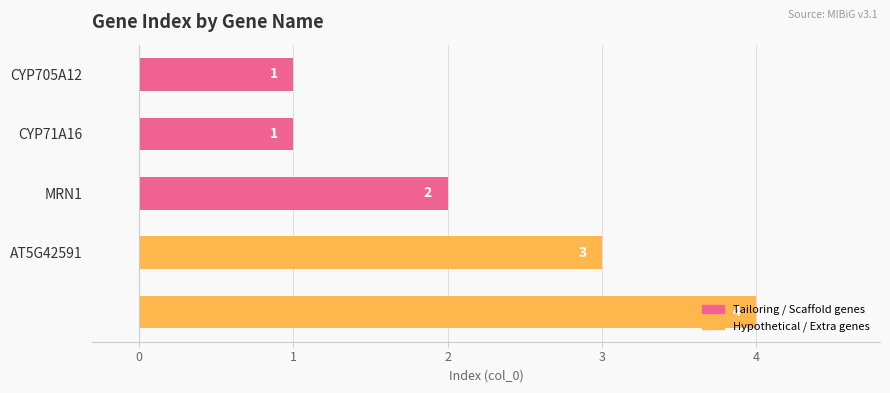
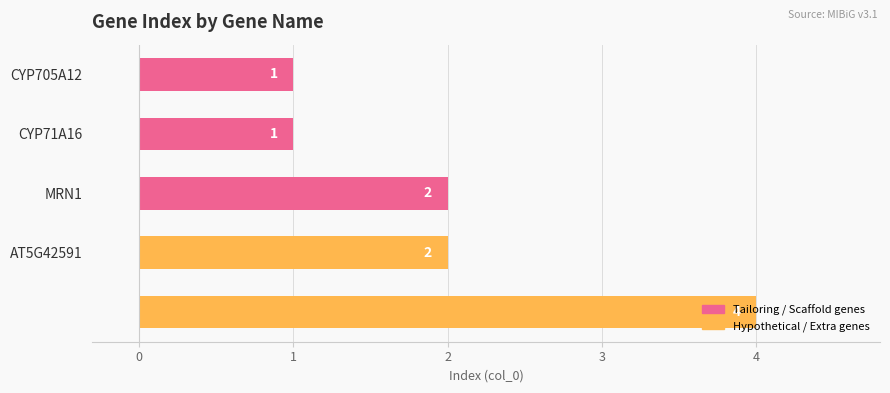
AT5G42591: 3 -> 2
